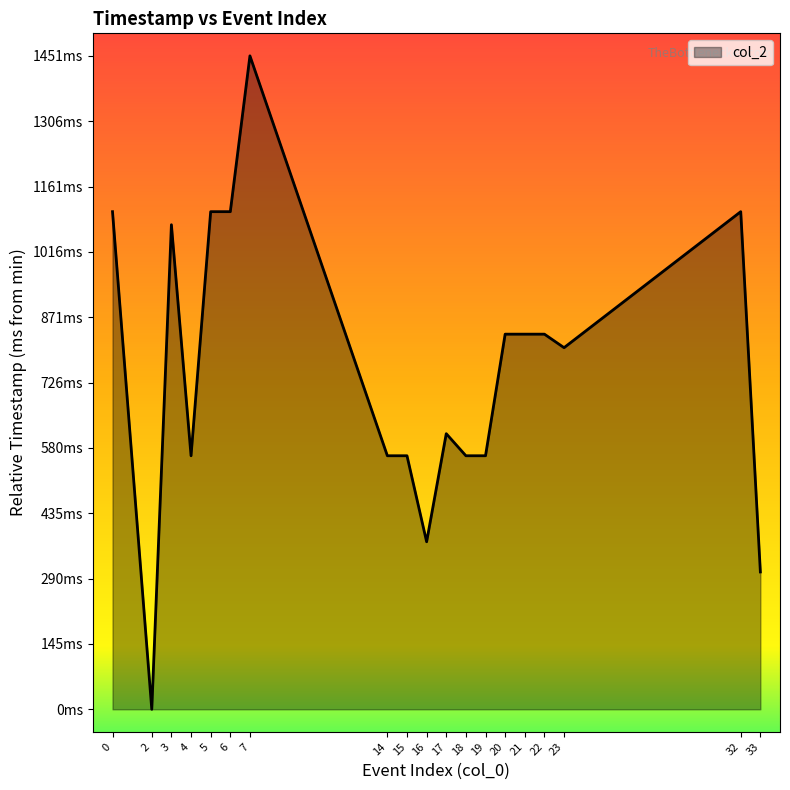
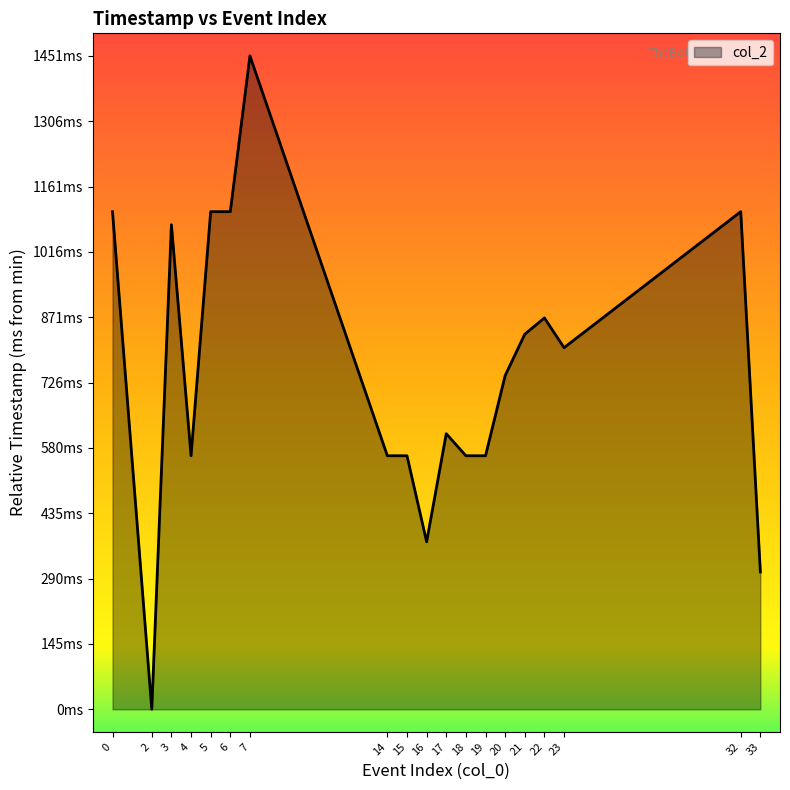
20: 830ms -> 740ms
22: 830ms -> 870ms
